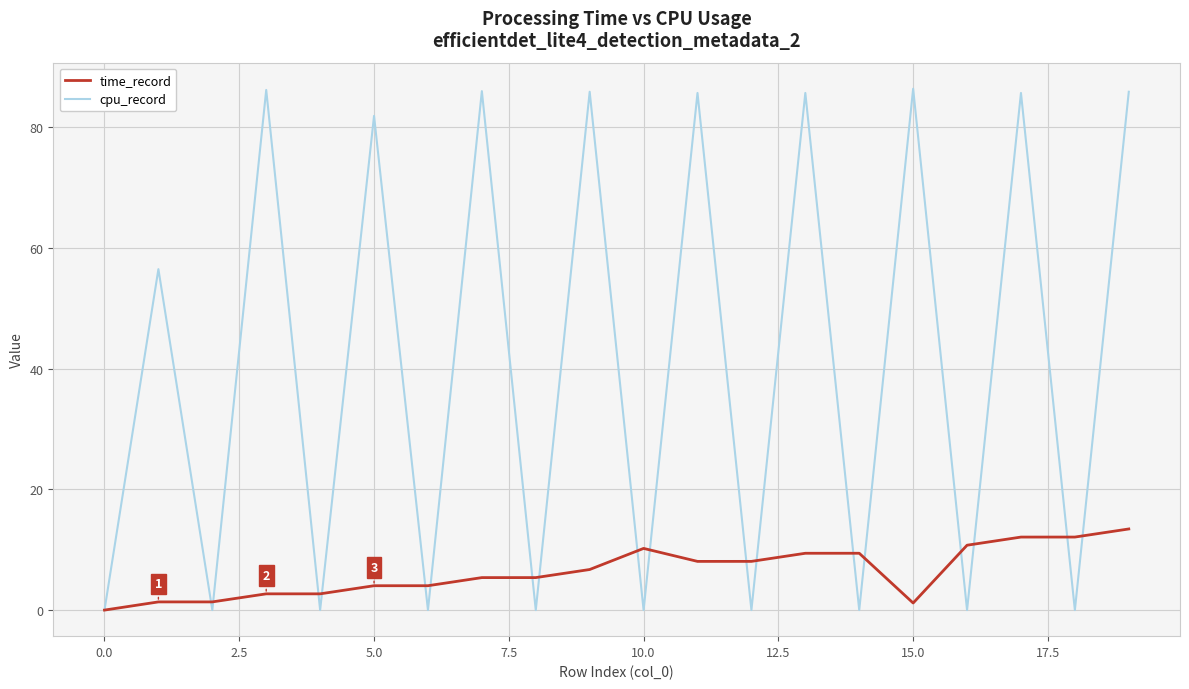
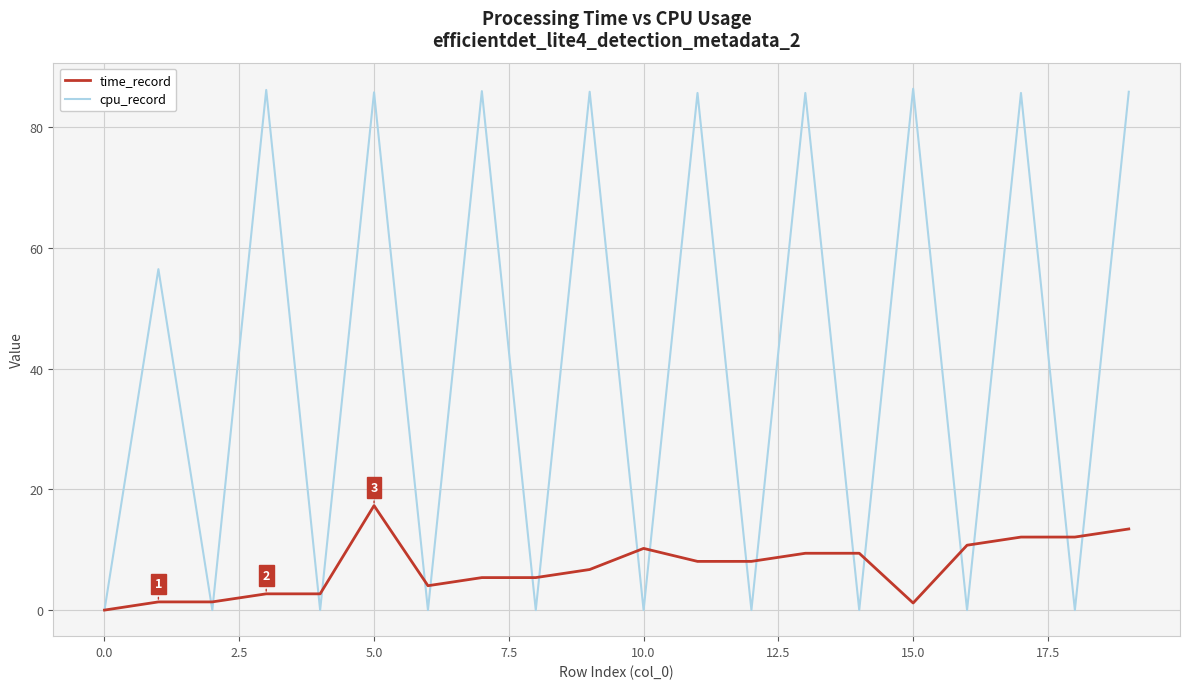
time_record, 5.0: 4 -> 17
cpu_record, 5.0: 82 -> 86
